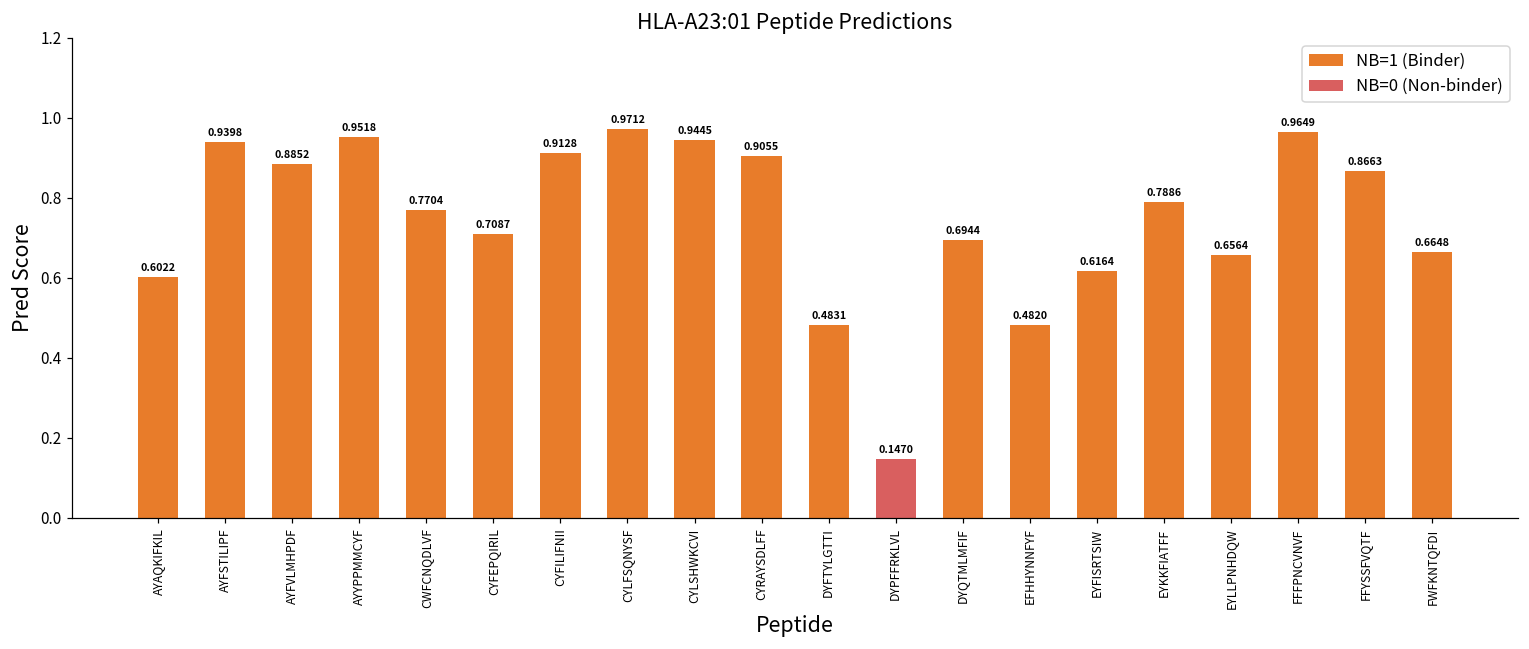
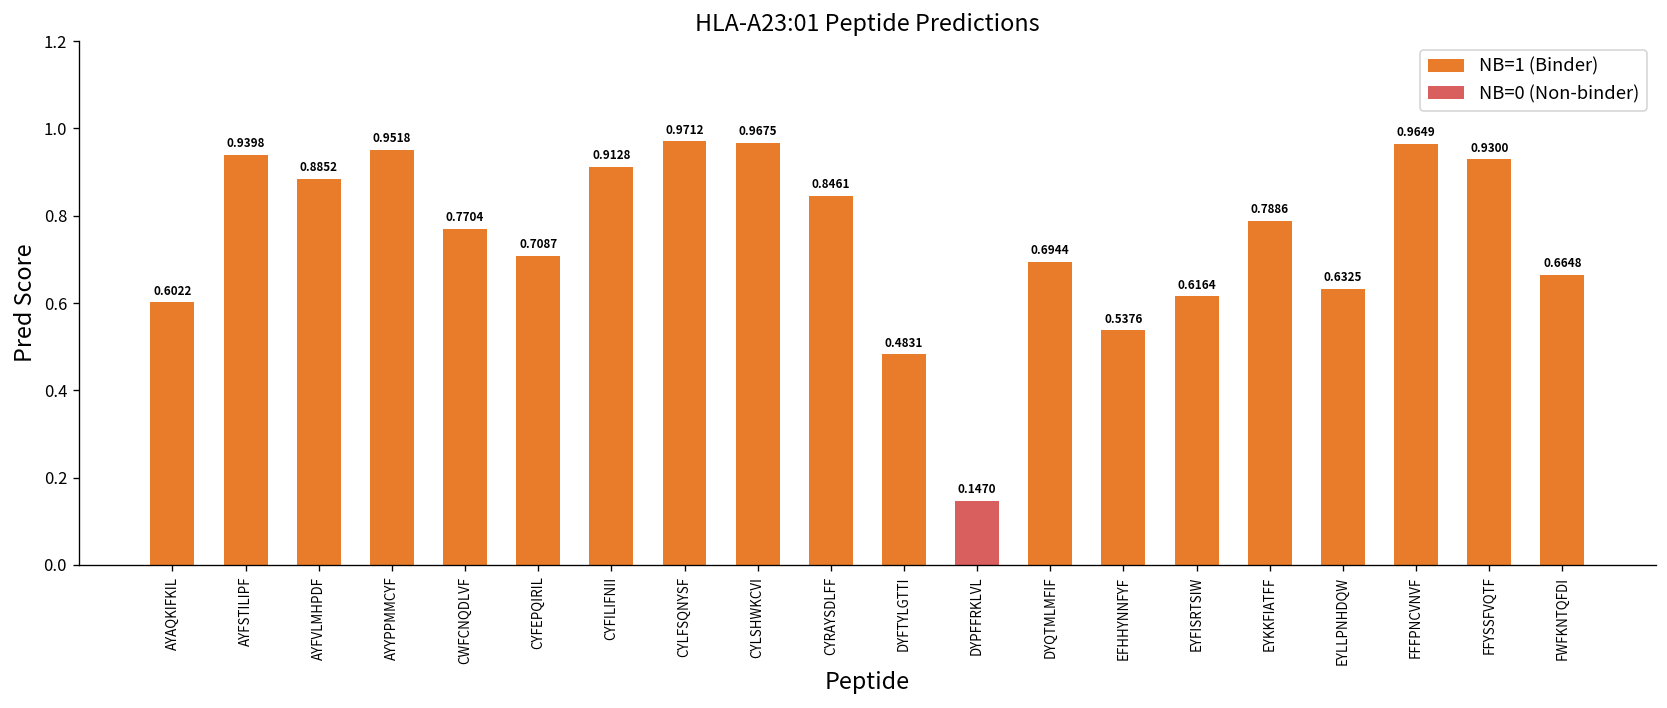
CYLSHWKCVI: 0.9445 -> 0.9675
CYRAYSDLFF: 0.9055 -> 0.8461
EFHHYNNFYF: 0.4820 -> 0.5376
EYLLPNHDQW: 0.6564 -> 0.6325
FFYSSFVQTF: 0.8663 -> 0.9300
